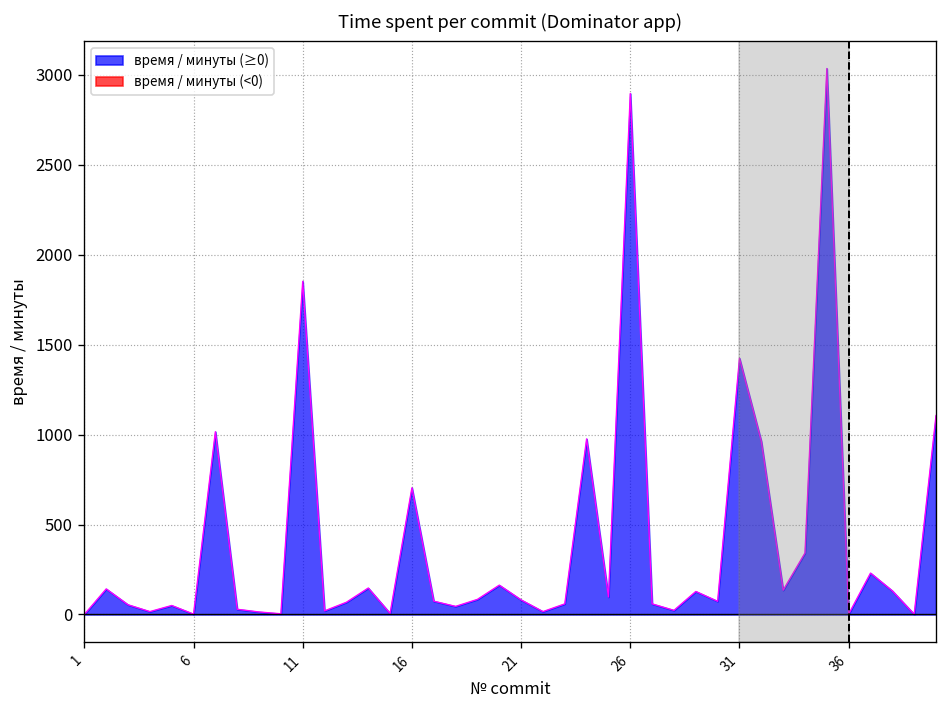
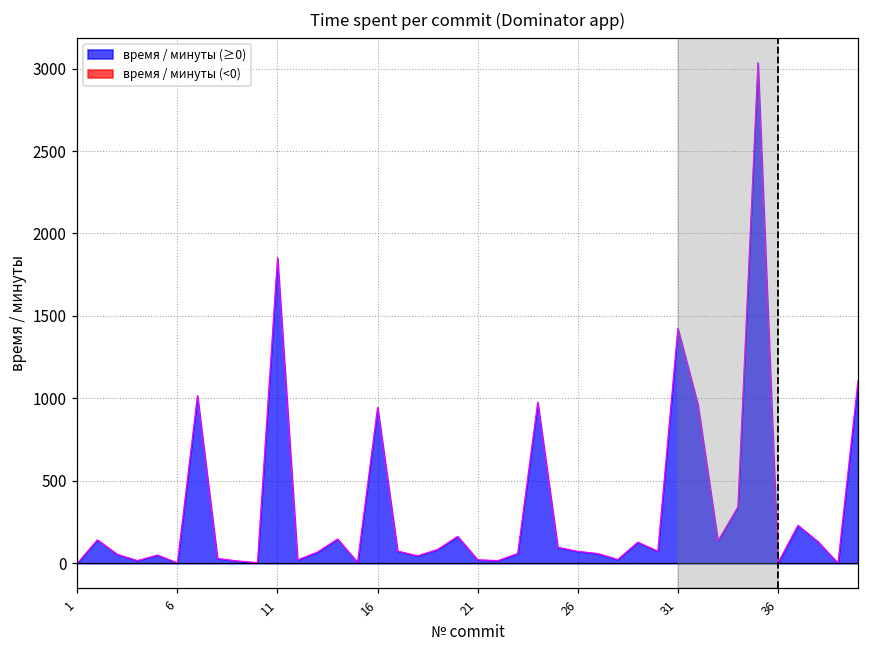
16: 700 -> 950
21: 80 -> 20
26: 2900 -> 70
